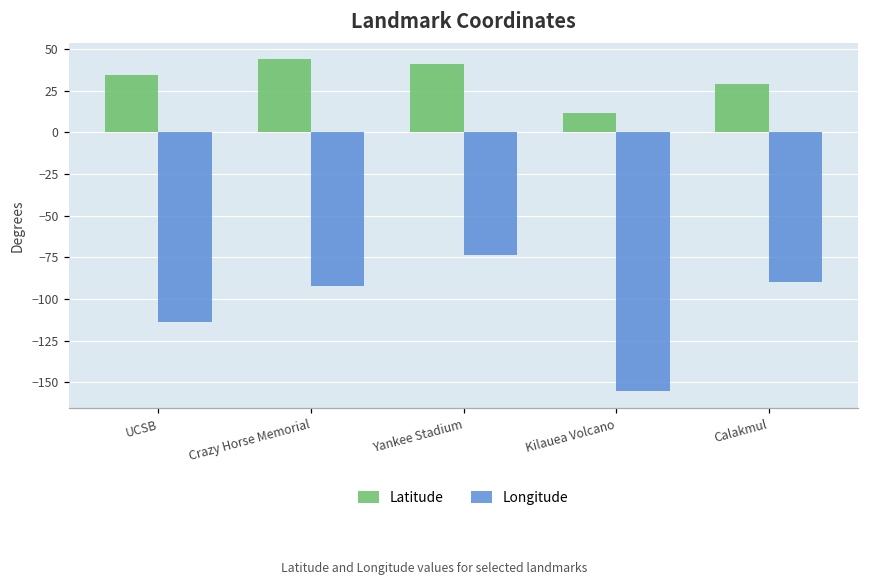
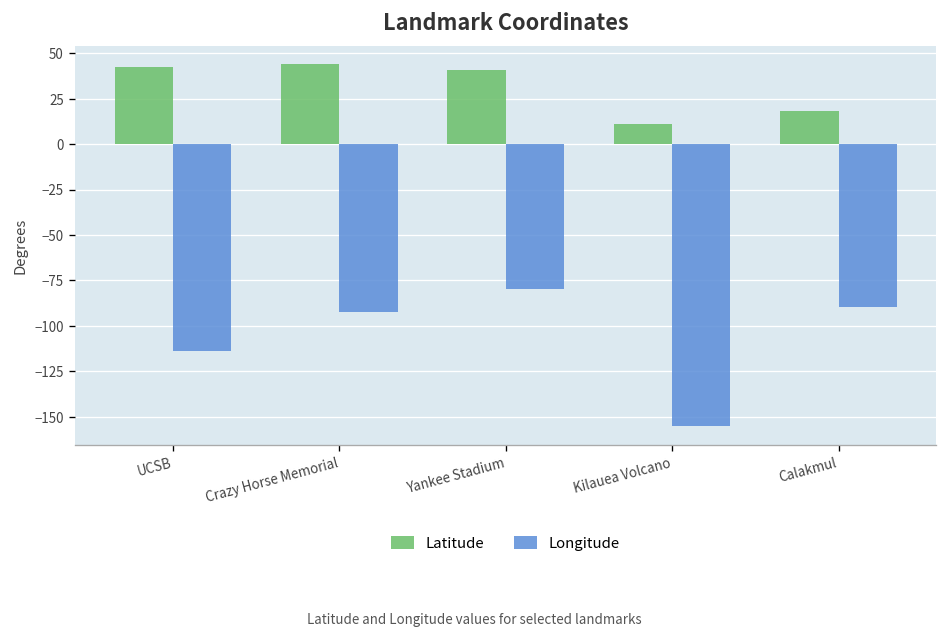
Latitude, UCSB: 34 -> 43
Longitude, Yankee Stadium: -74 -> -80
Latitude, Calakmul: 29 -> 18
